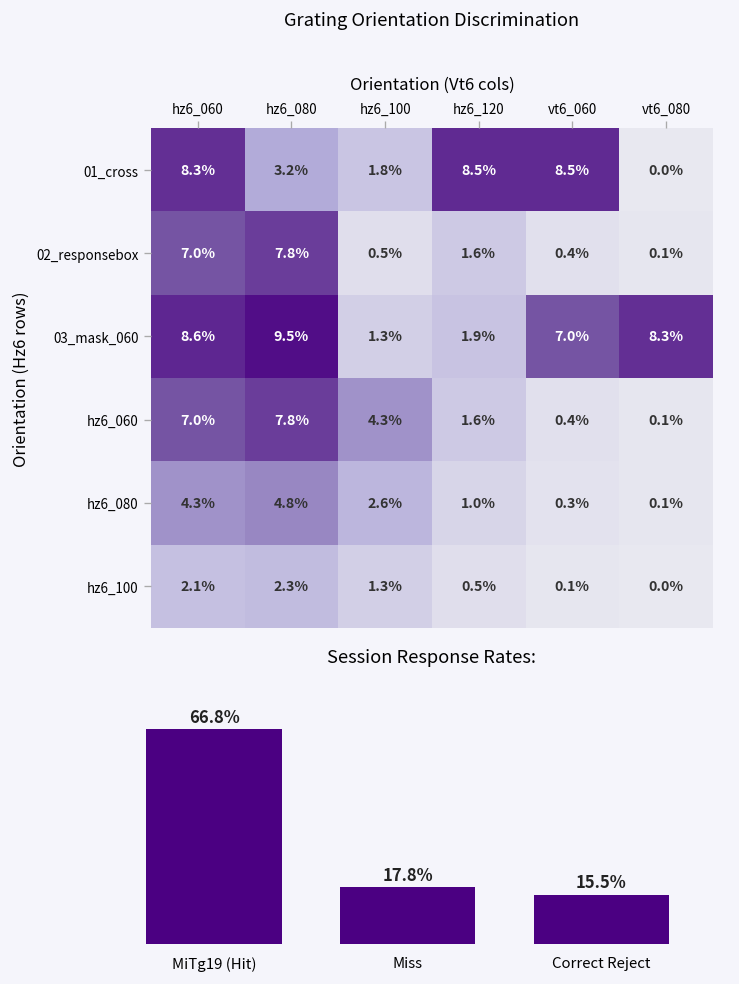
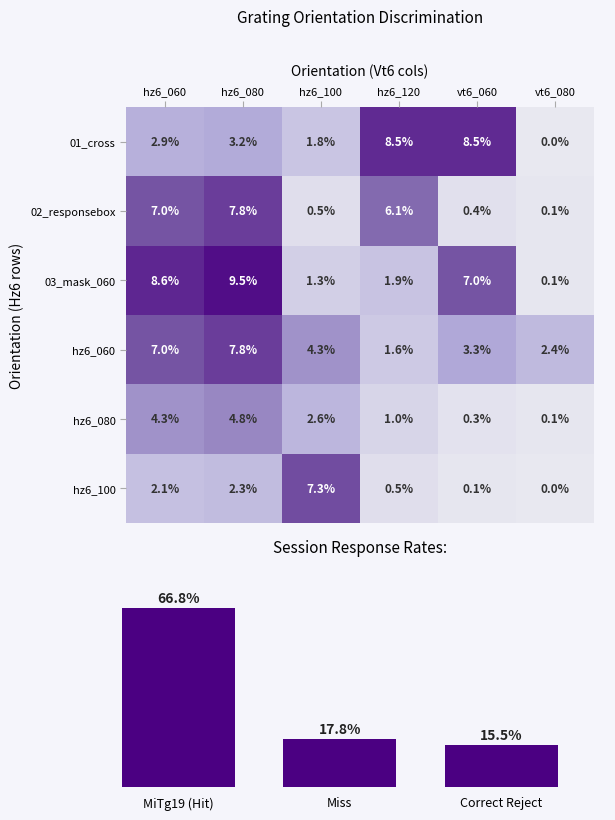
Grating Orientation Discrimination, 01_cross, hz6_060: 8.3% -> 2.9%
Grating Orientation Discrimination, 02_responsebox, hz6_120: 1.6% -> 6.1%
Grating Orientation Discrimination, 03_mask_060, vt6_080: 8.3% -> 0.1%
Grating Orientation Discrimination, hz6_060, vt6_060: 0.4% -> 3.3%
Grating Orientation Discrimination, hz6_060, vt6_080: 0.1% -> 2.4%
Grating Orientation Discrimination, hz6_100, hz6_100: 1.3% -> 7.3%
